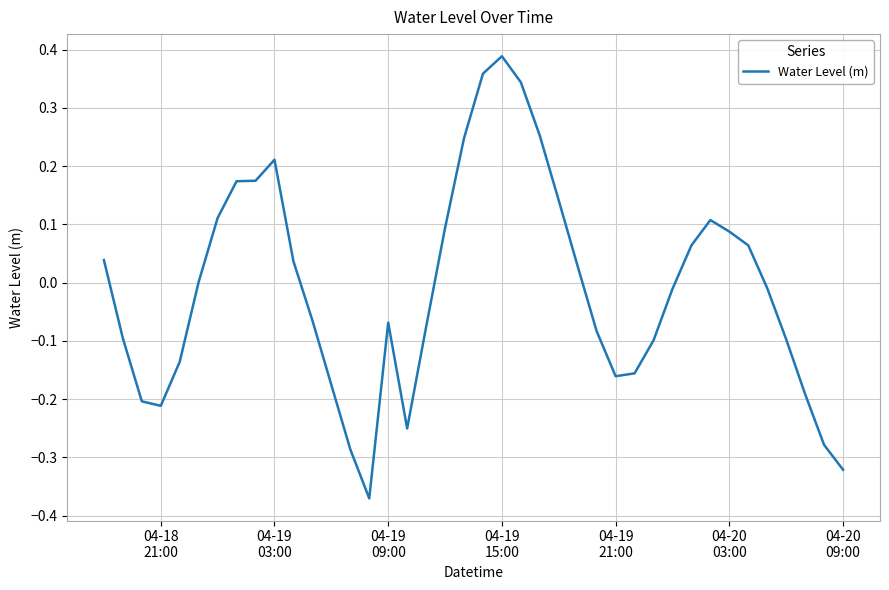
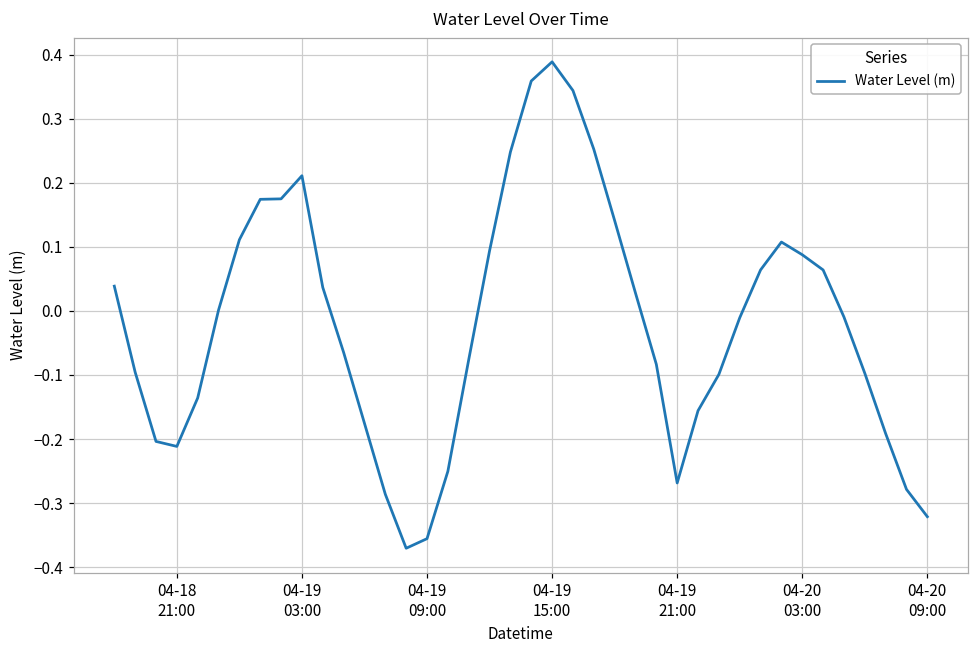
04-19 09:00: -0.07 -> -0.36
04-19 21:00: -0.16 -> -0.27
